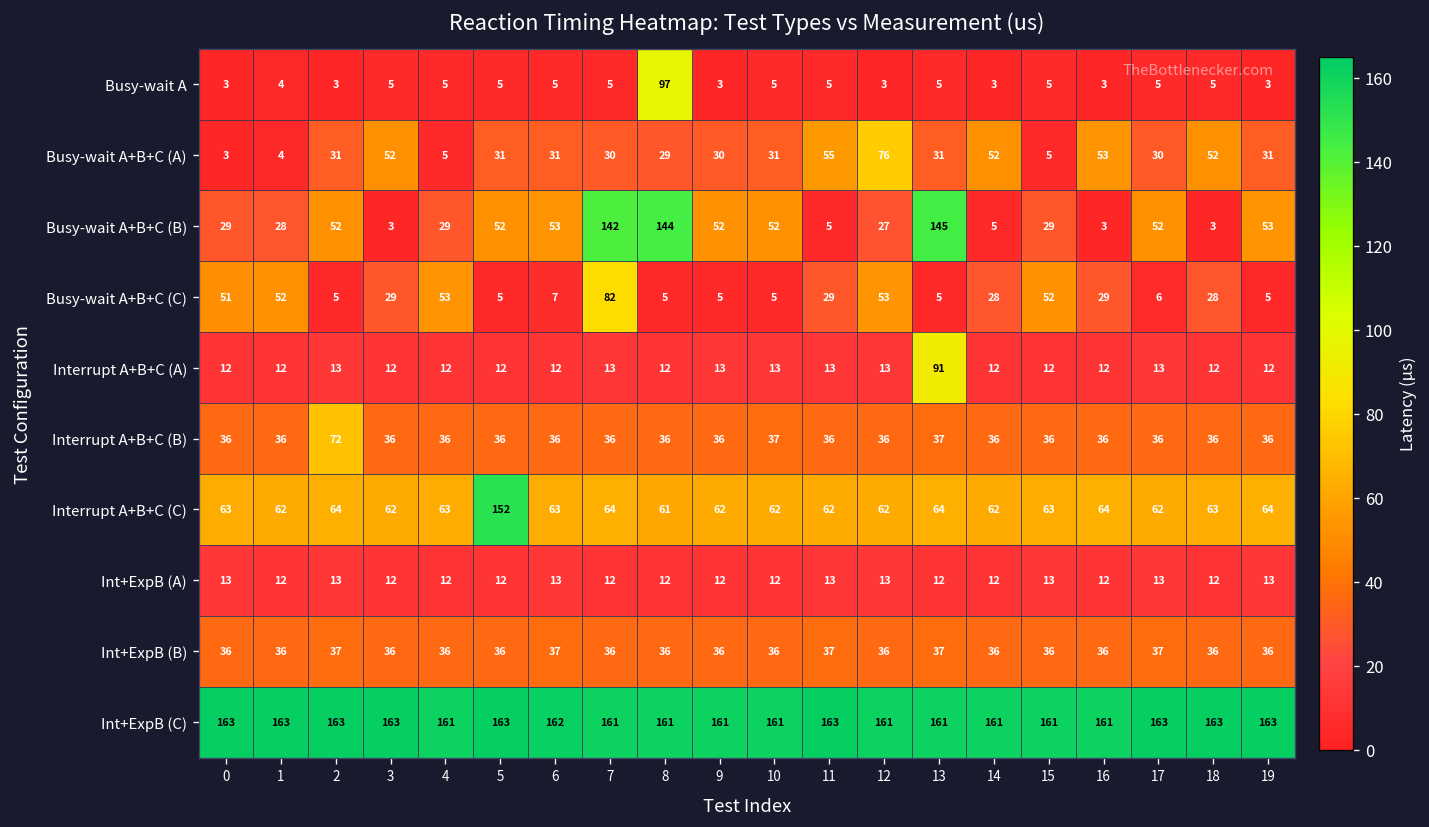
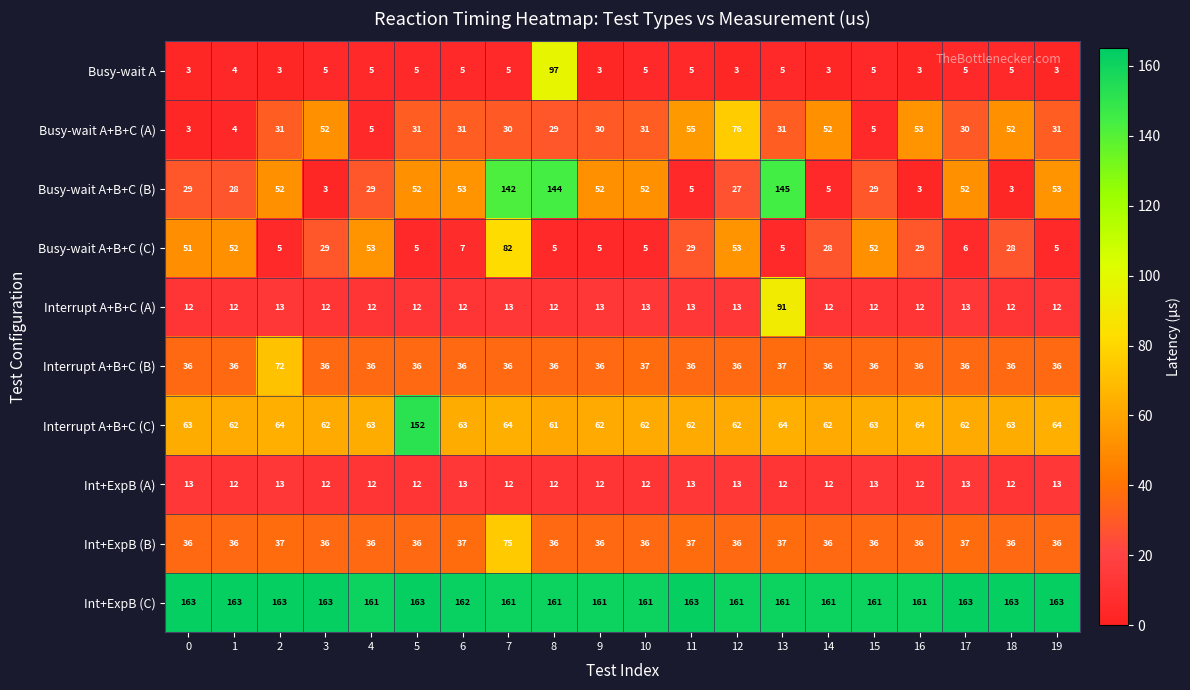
Int+ExpB (B), 7: 36 -> 75
